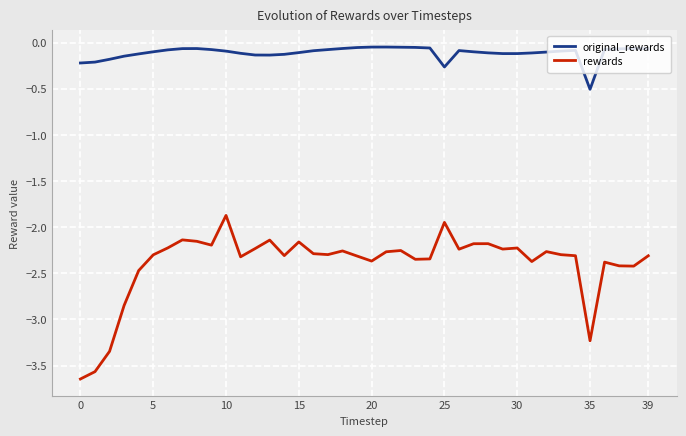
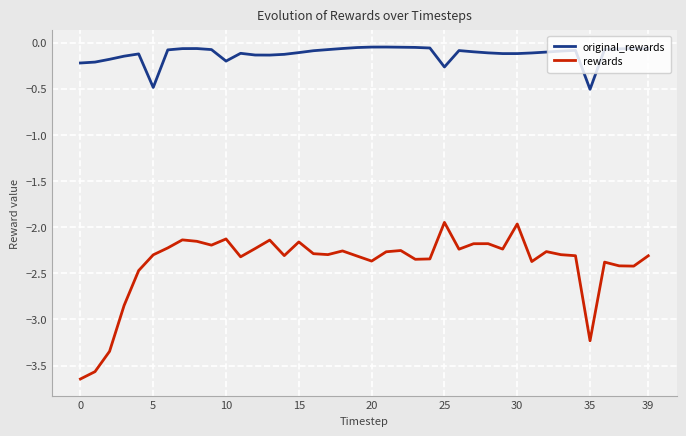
original_rewards, 5: -0.1 -> -0.5
original_rewards, 10: -0.1 -> -0.2
rewards, 10: -1.9 -> -2.1
rewards, 30: -2.2 -> -2.0
